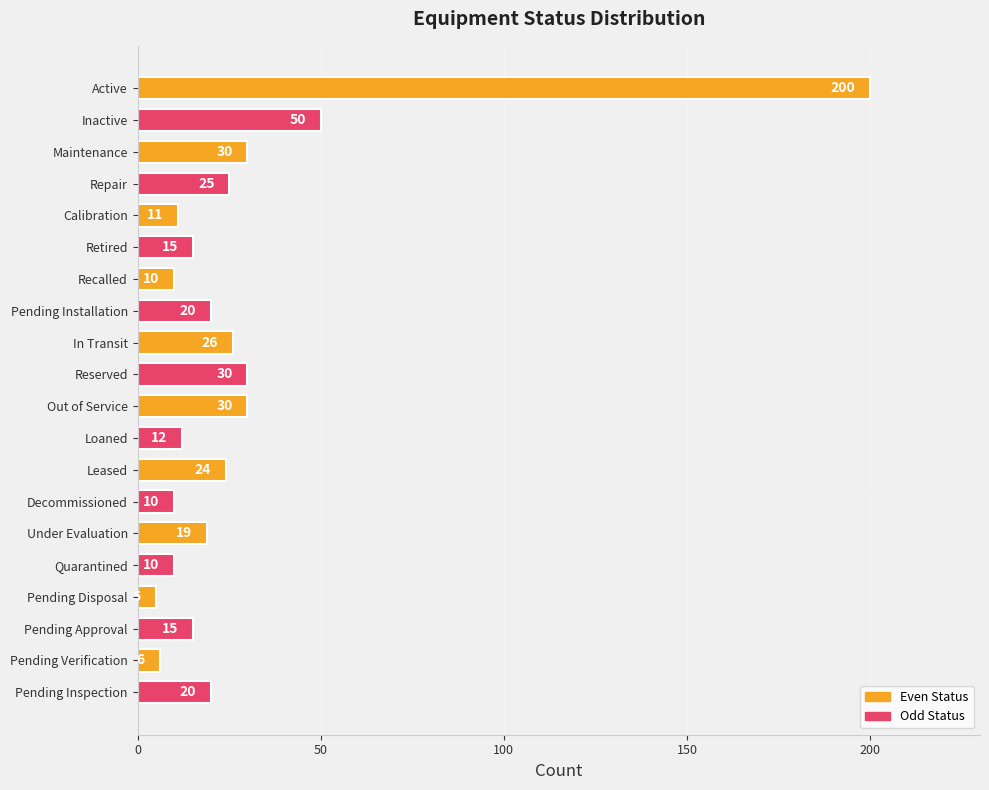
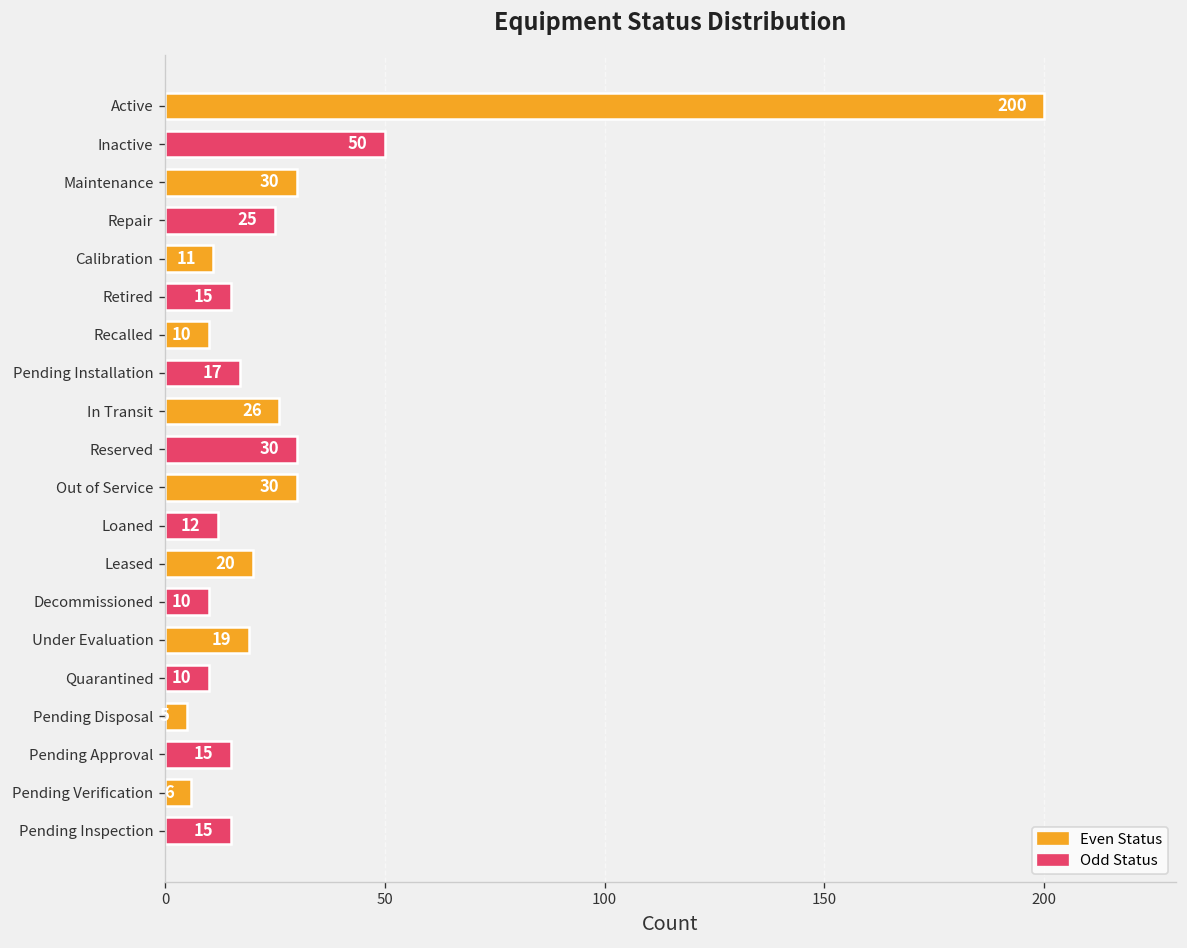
Pending Installation: 20 -> 17
Leased: 24 -> 20
Pending Inspection: 20 -> 15
